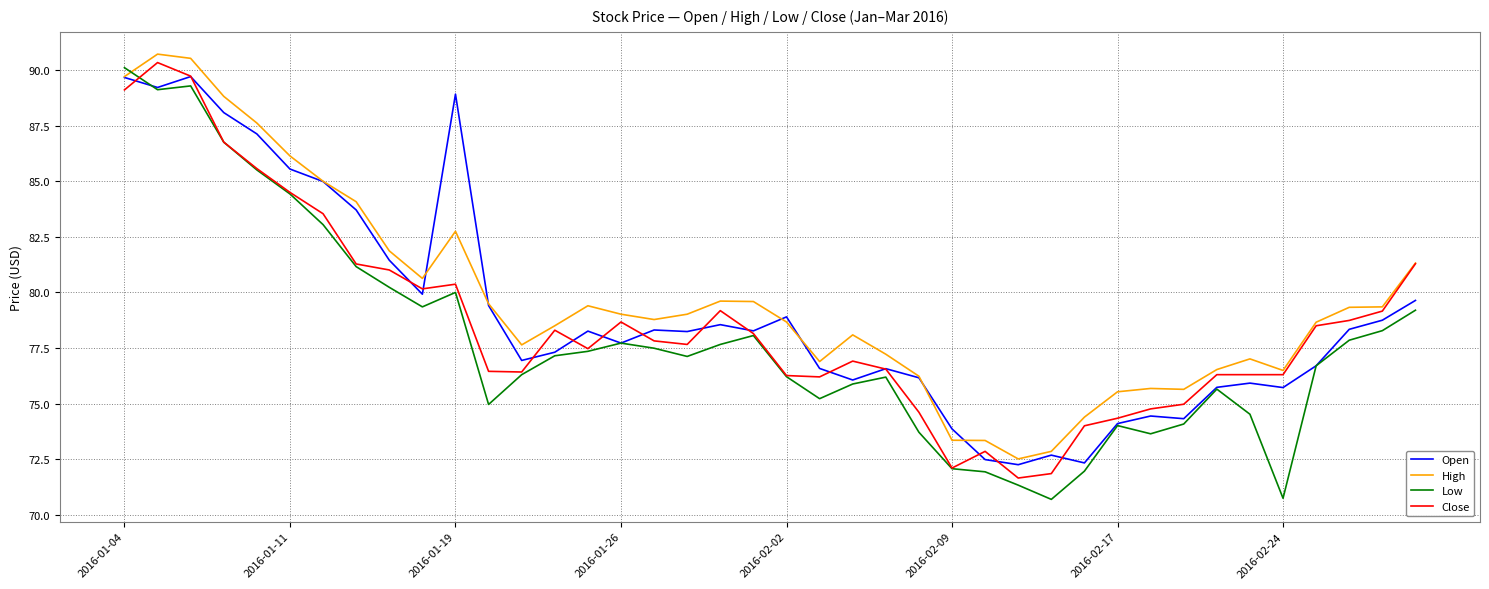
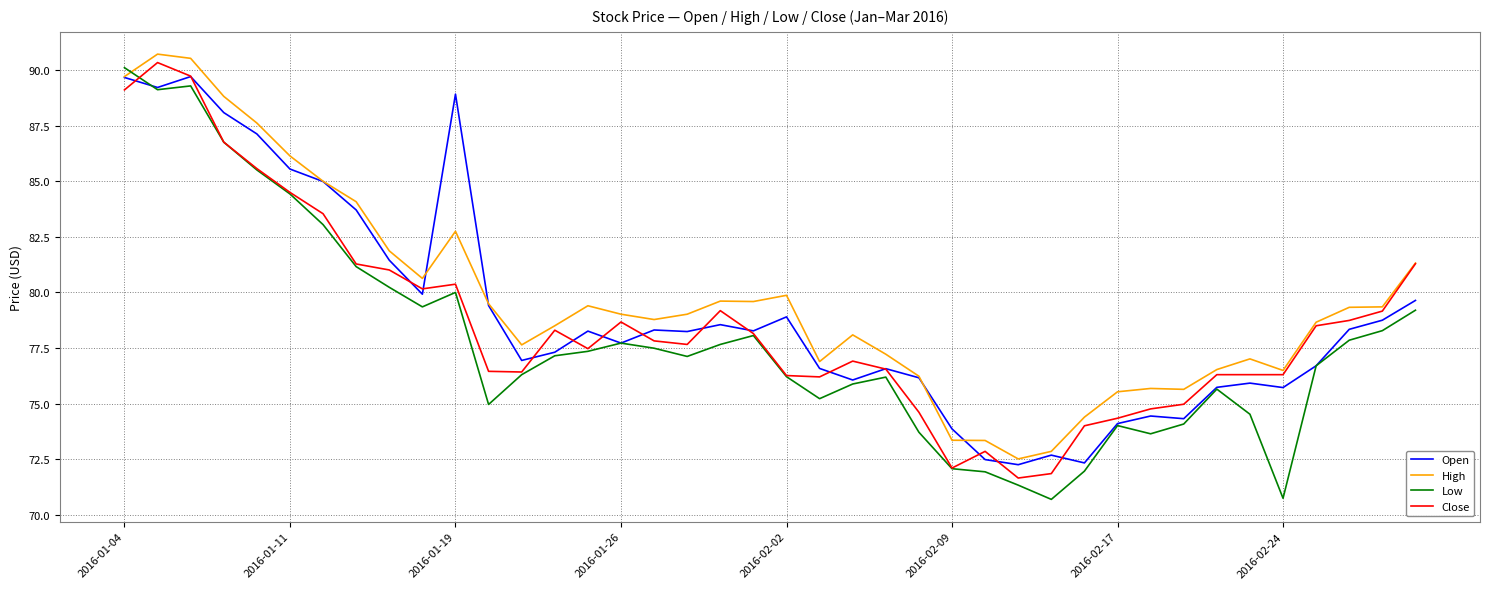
High, 2016-02-02: 78.7 -> 79.9
